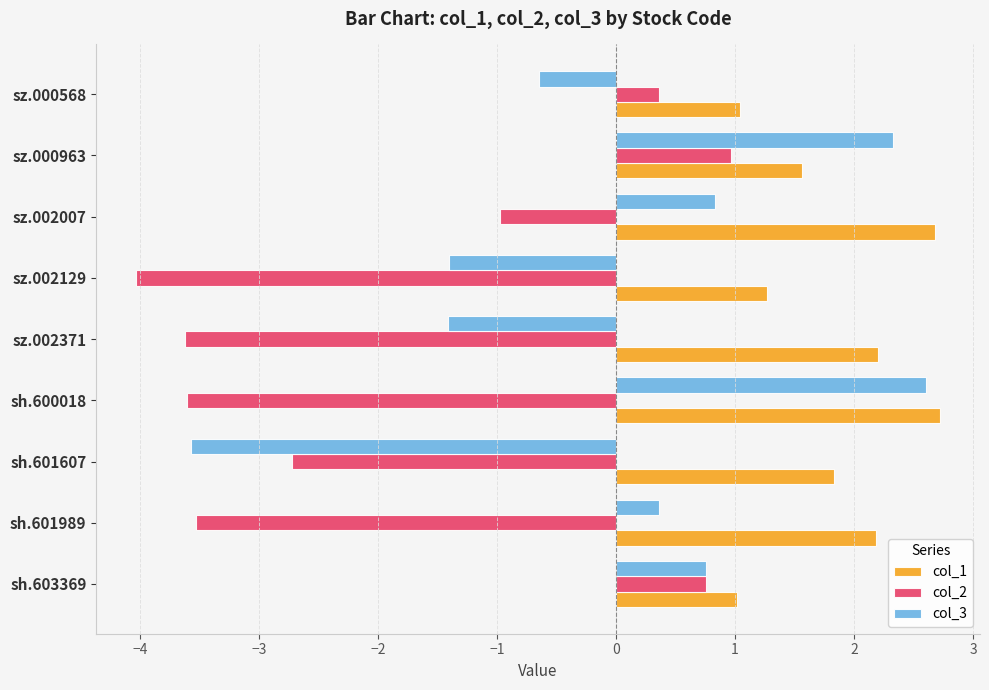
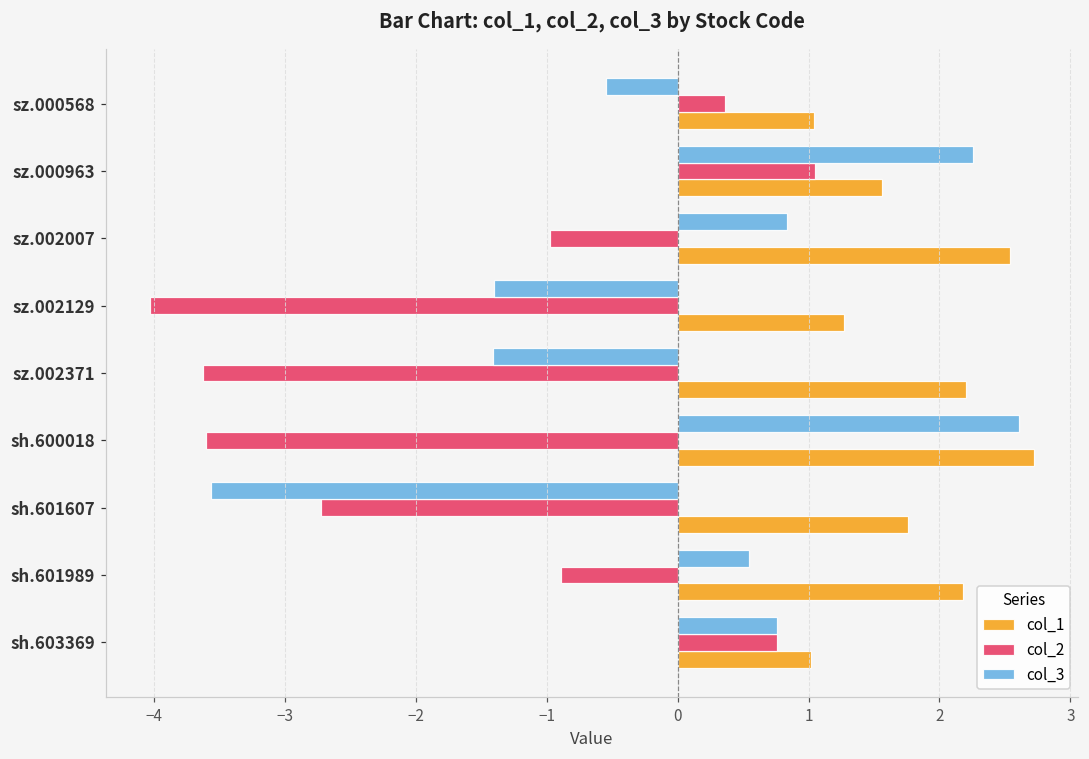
col_3, sz.000568: -0.65 -> -0.55
col_3, sz.000963: 2.32 -> 2.25
col_2, sz.000963: 0.97 -> 1.05
col_1, sz.002007: 2.68 -> 2.54
col_1, sh.601607: 1.83 -> 1.76
col_3, sh.601989: 0.36 -> 0.54
col_2, sh.601989: -3.53 -> -0.89
